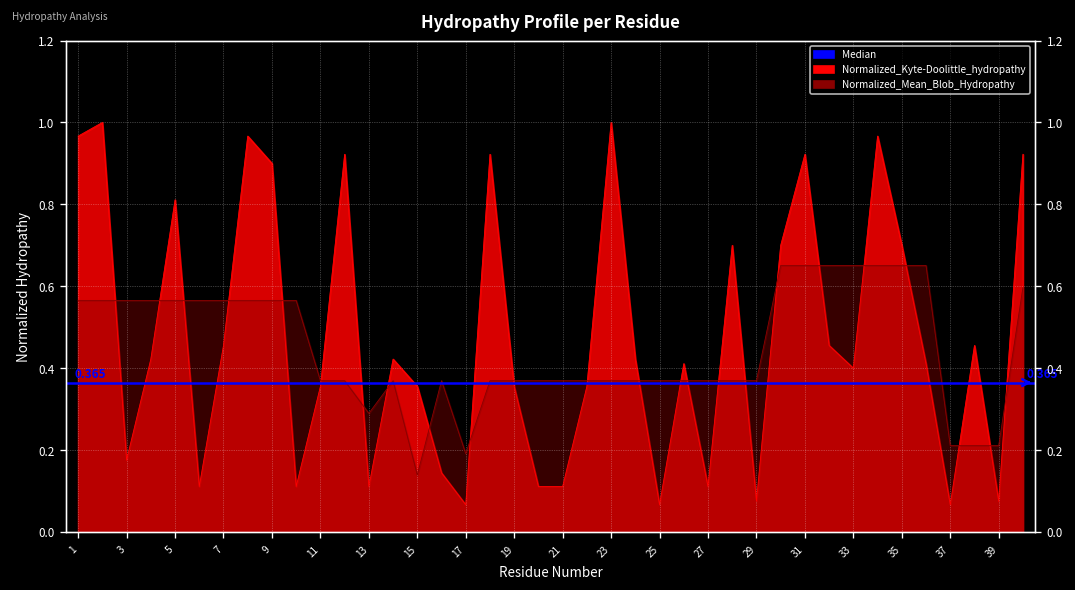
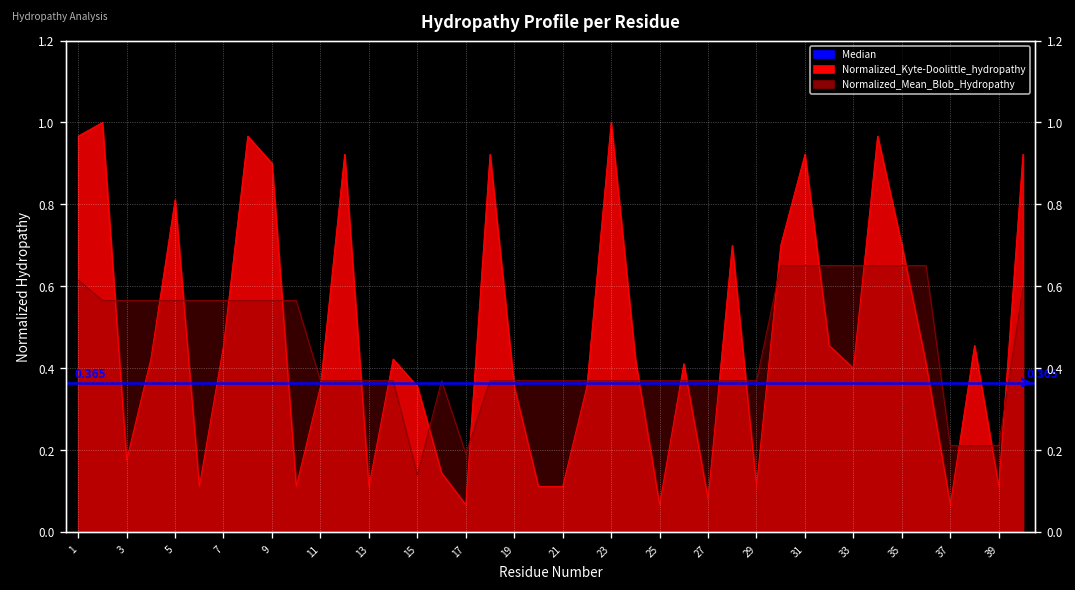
Normalized_Mean_Blob_Hydropathy, 1: 0.57 -> 0.62
Normalized_Mean_Blob_Hydropathy, 13: 0.29 -> 0.37
Normalized_Kyte-Doolittle_hydropathy, 27: 0.11 -> 0.08
Normalized_Kyte-Doolittle_hydropathy, 29: 0.08 -> 0.11
Normalized_Kyte-Doolittle_hydropathy, 39: 0.08 -> 0.11
